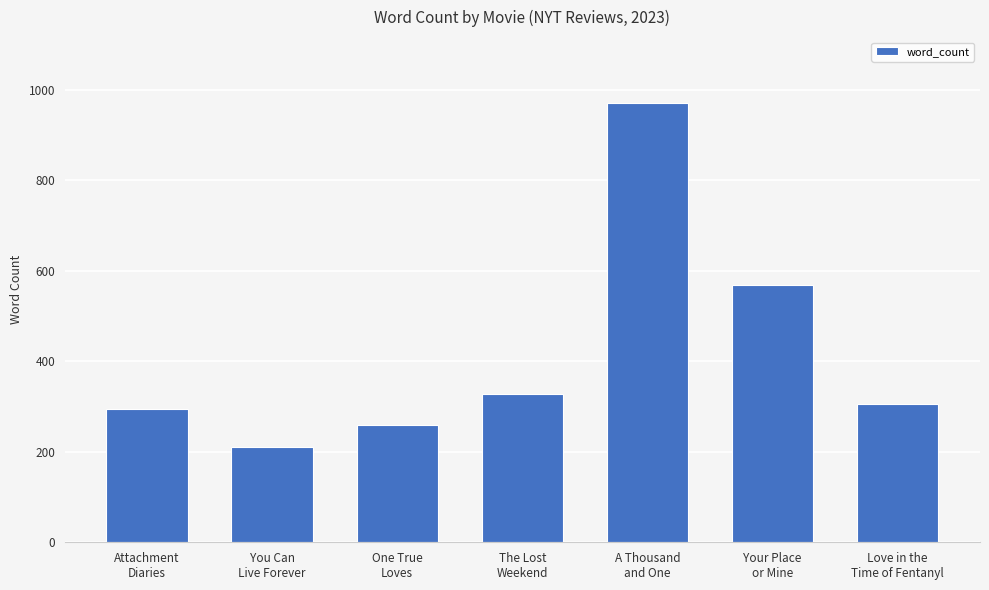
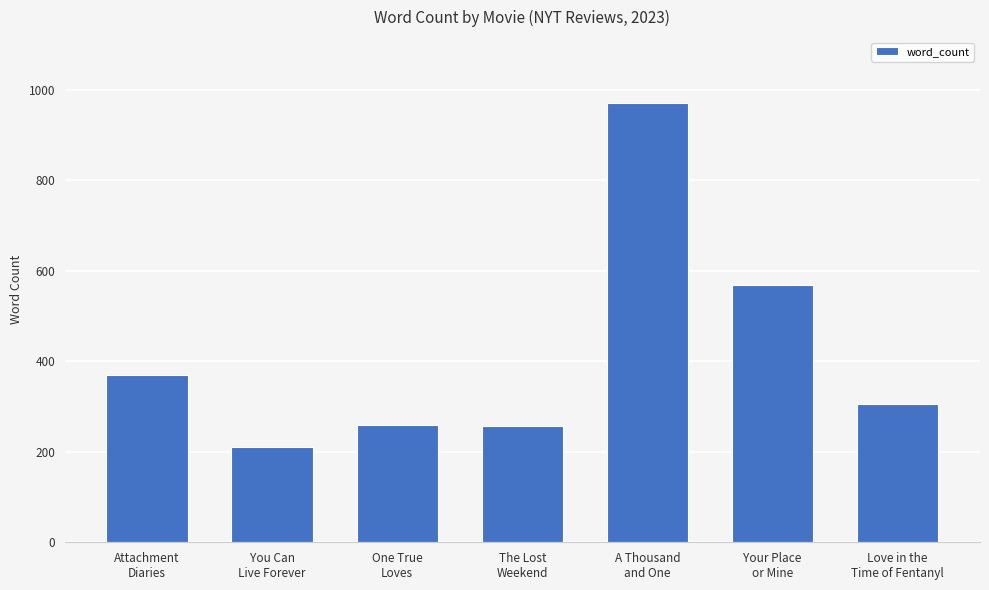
Attachment Diaries: 300 -> 370
The Lost Weekend: 330 -> 260
